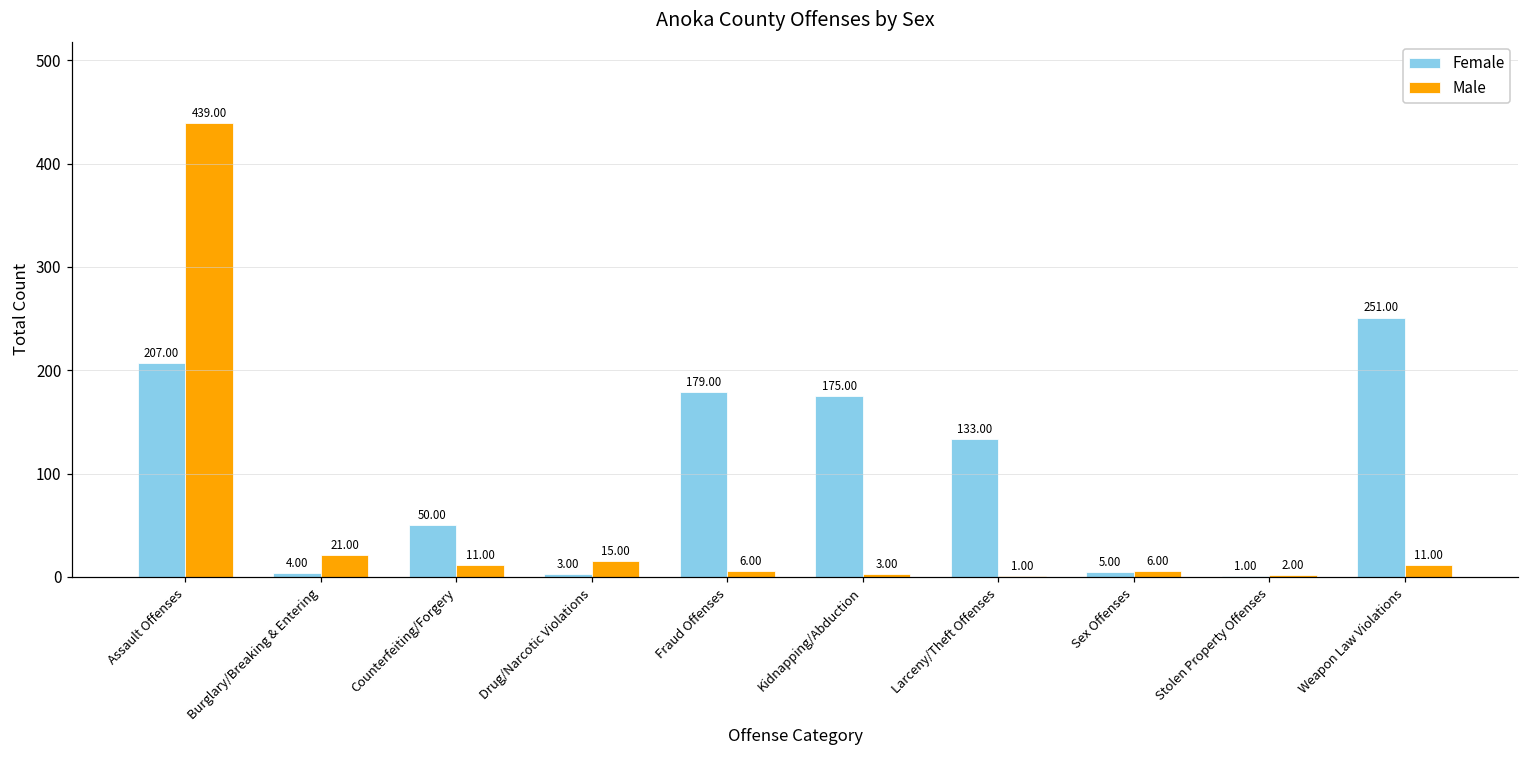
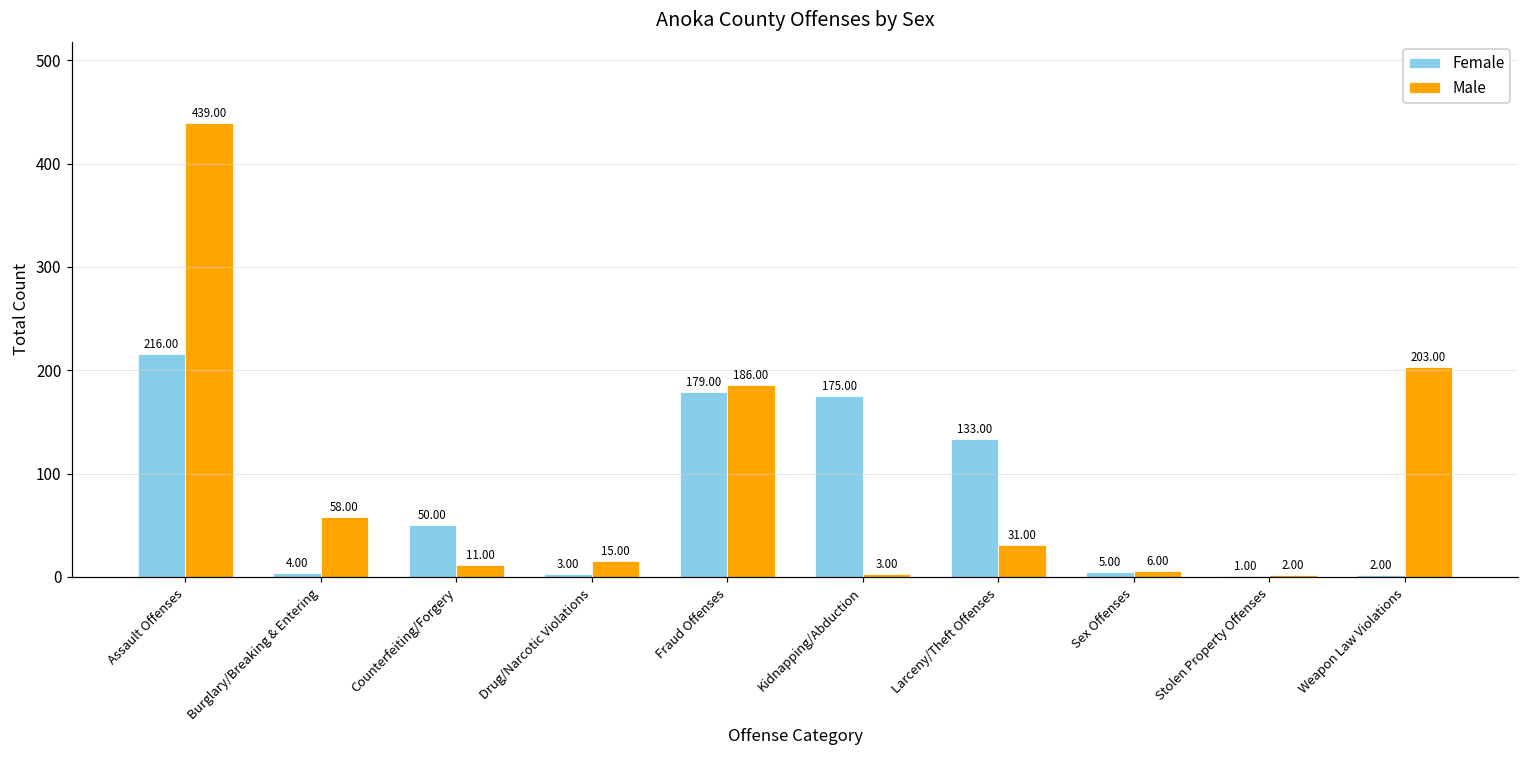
Female, Assault Offenses: 207.00 -> 216.00
Male, Burglary/Breaking & Entering: 21.00 -> 58.00
Male, Fraud Offenses: 6.00 -> 186.00
Male, Larceny/Theft Offenses: 1.00 -> 31.00
Female, Weapon Law Violations: 251.00 -> 2.00
Male, Weapon Law Violations: 11.00 -> 203.00
